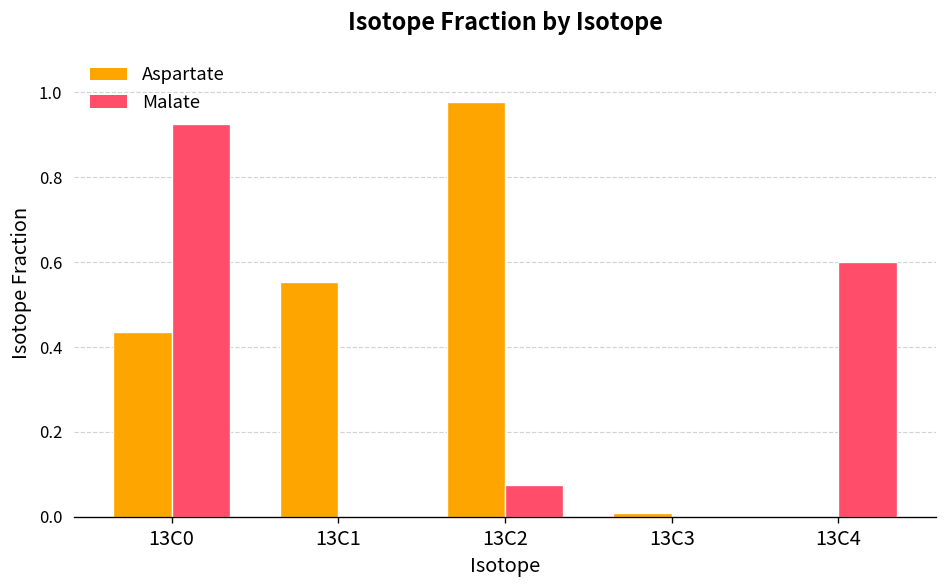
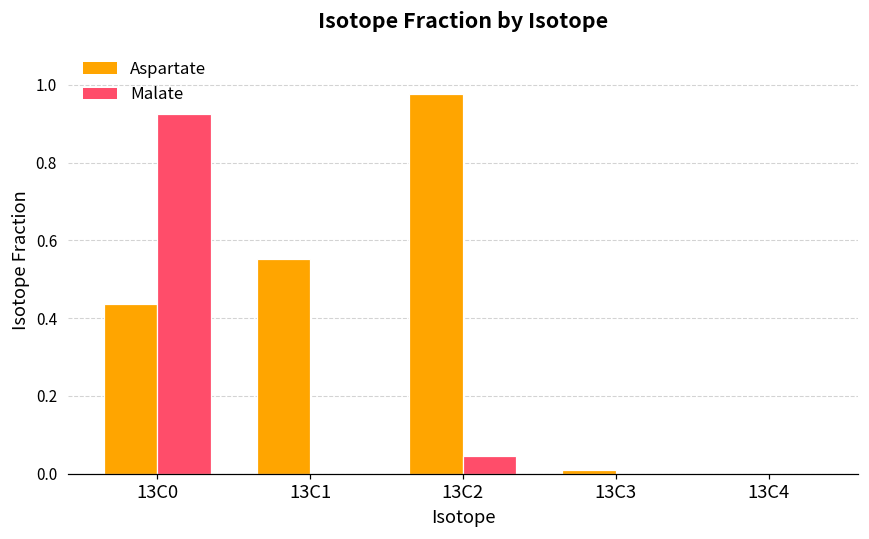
Malate, 13C2: 0.07 -> 0.05
Malate, 13C4: 0.6 -> 0.0
